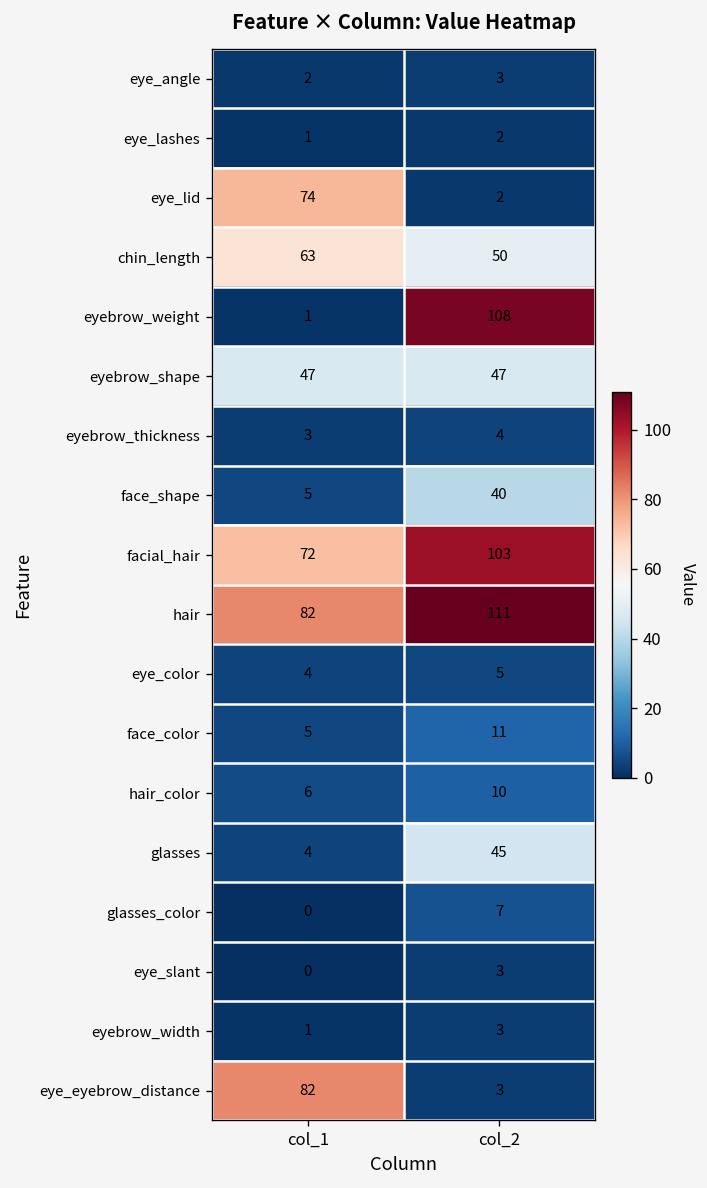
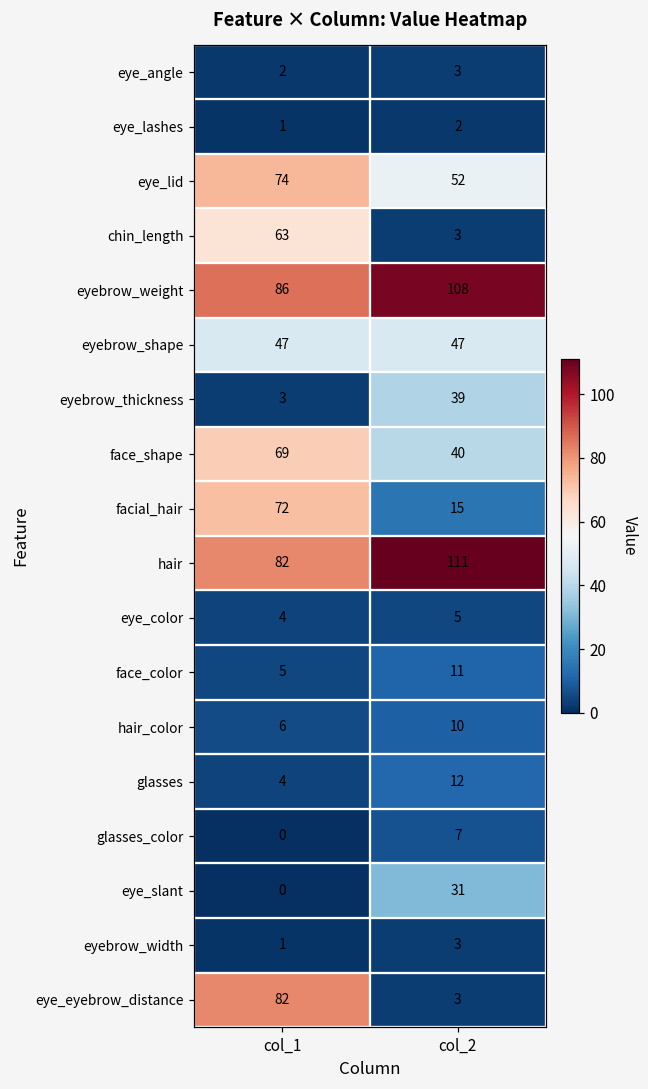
eye_lid, col_2: 2 -> 52
chin_length, col_2: 50 -> 3
eyebrow_weight, col_1: 1 -> 86
eyebrow_thickness, col_2: 4 -> 39
face_shape, col_1: 5 -> 69
facial_hair, col_2: 103 -> 15
glasses, col_2: 45 -> 12
eye_slant, col_2: 3 -> 31
